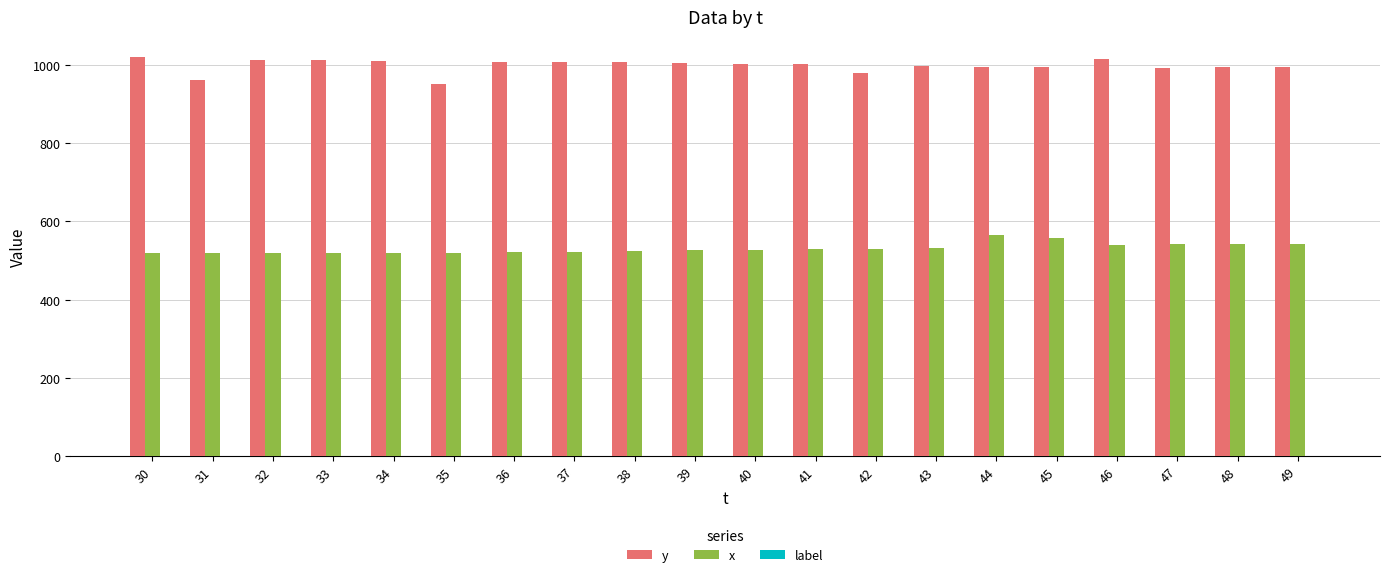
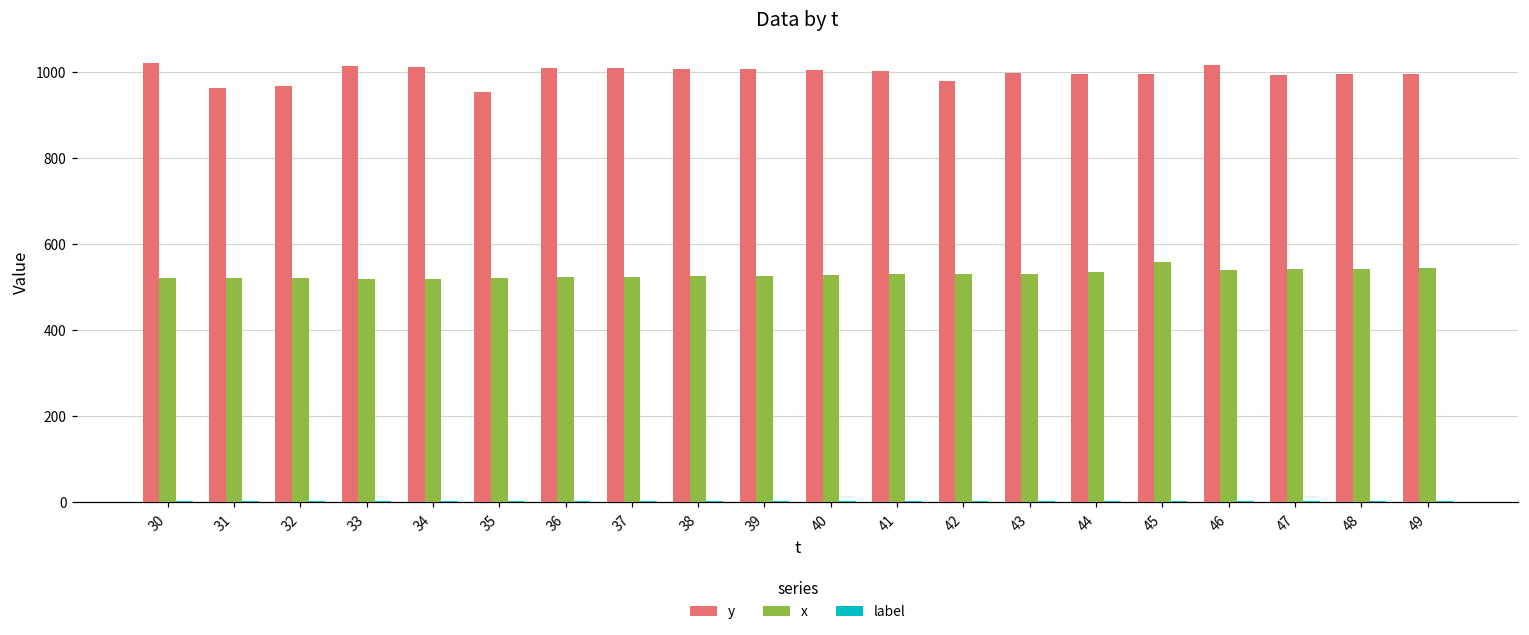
y, 32: 1010 -> 970
x, 44: 560 -> 530
